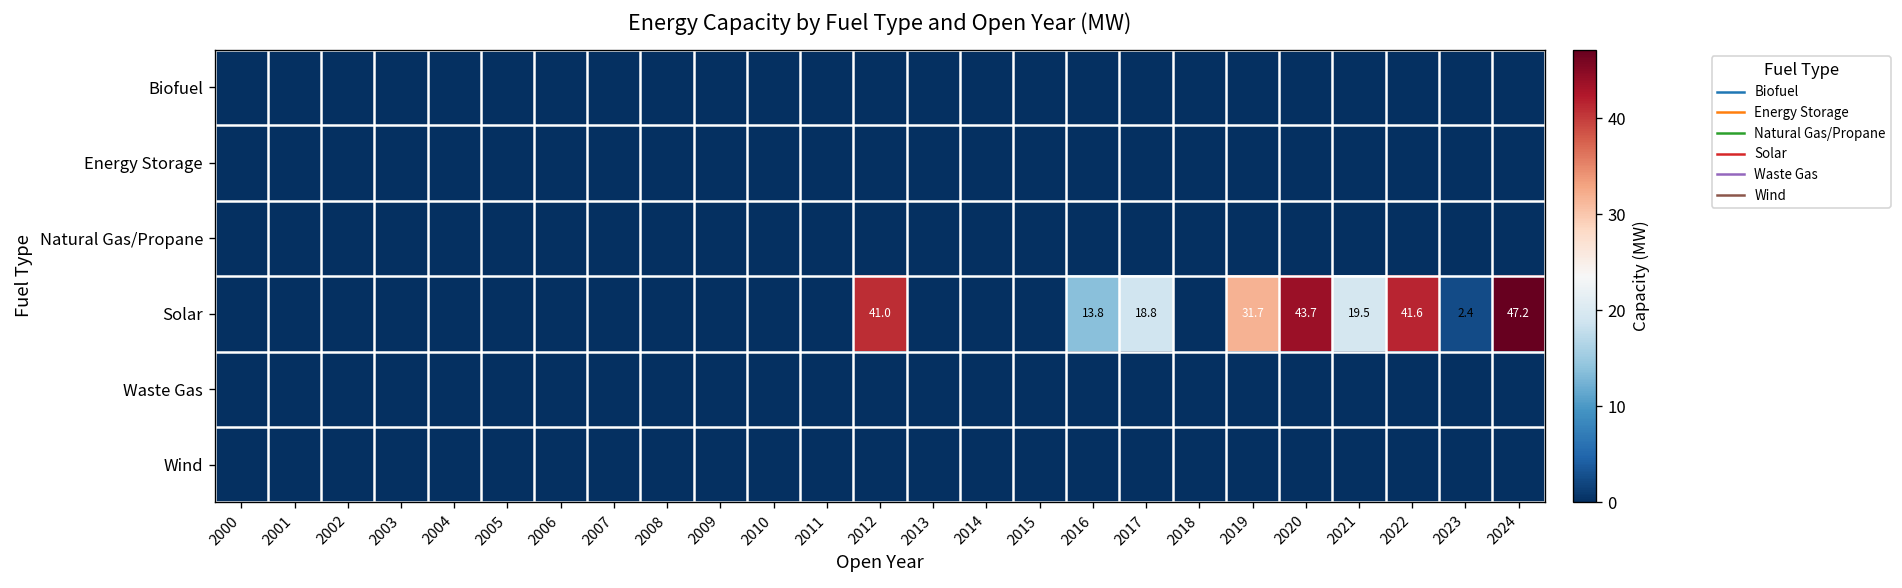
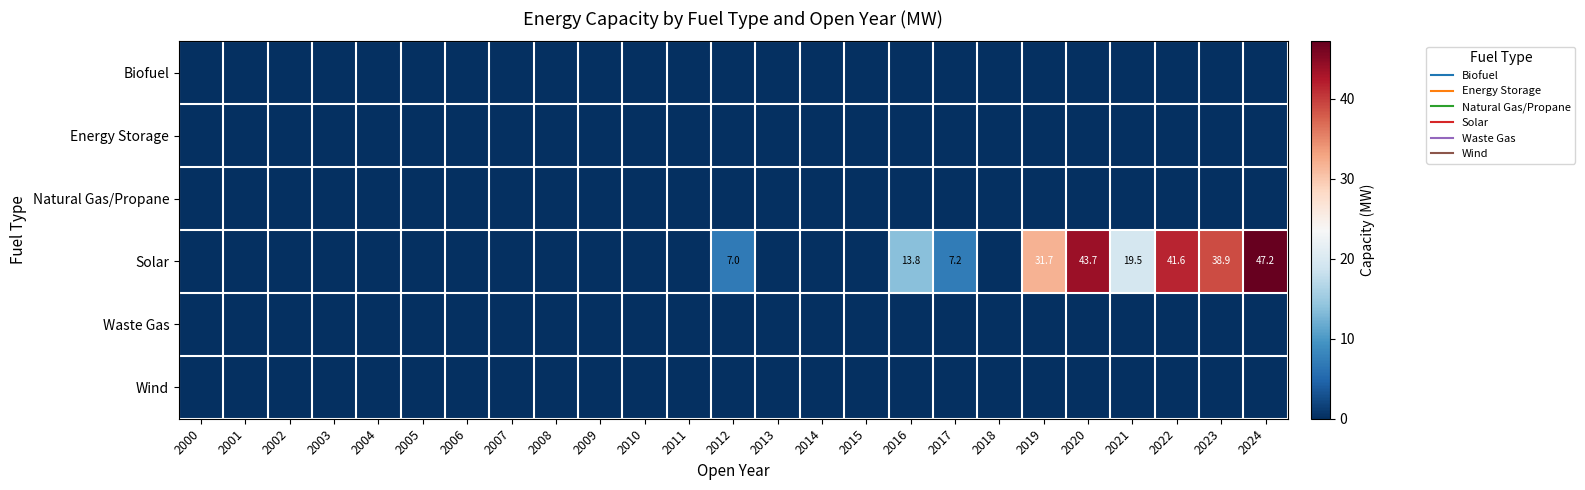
Solar, 2012: 41.0 -> 7.0
Solar, 2017: 18.8 -> 7.2
Solar, 2023: 2.4 -> 38.9
